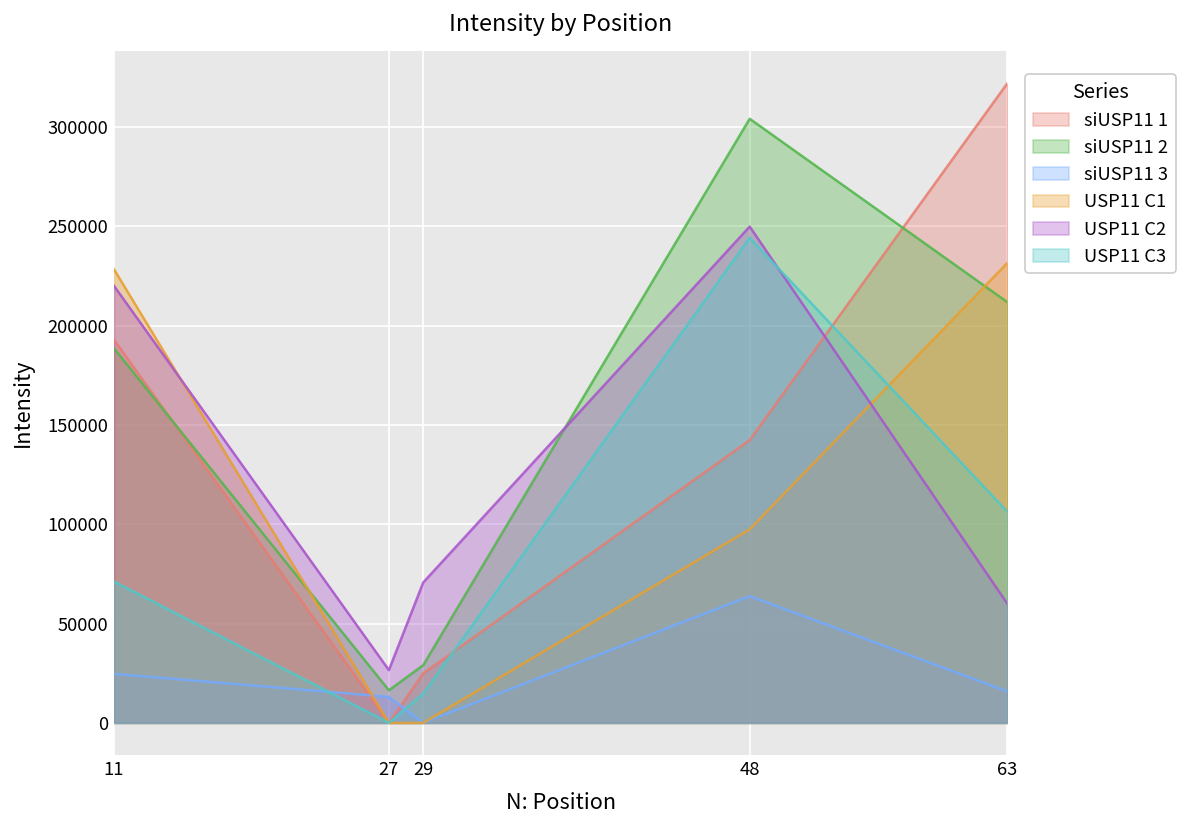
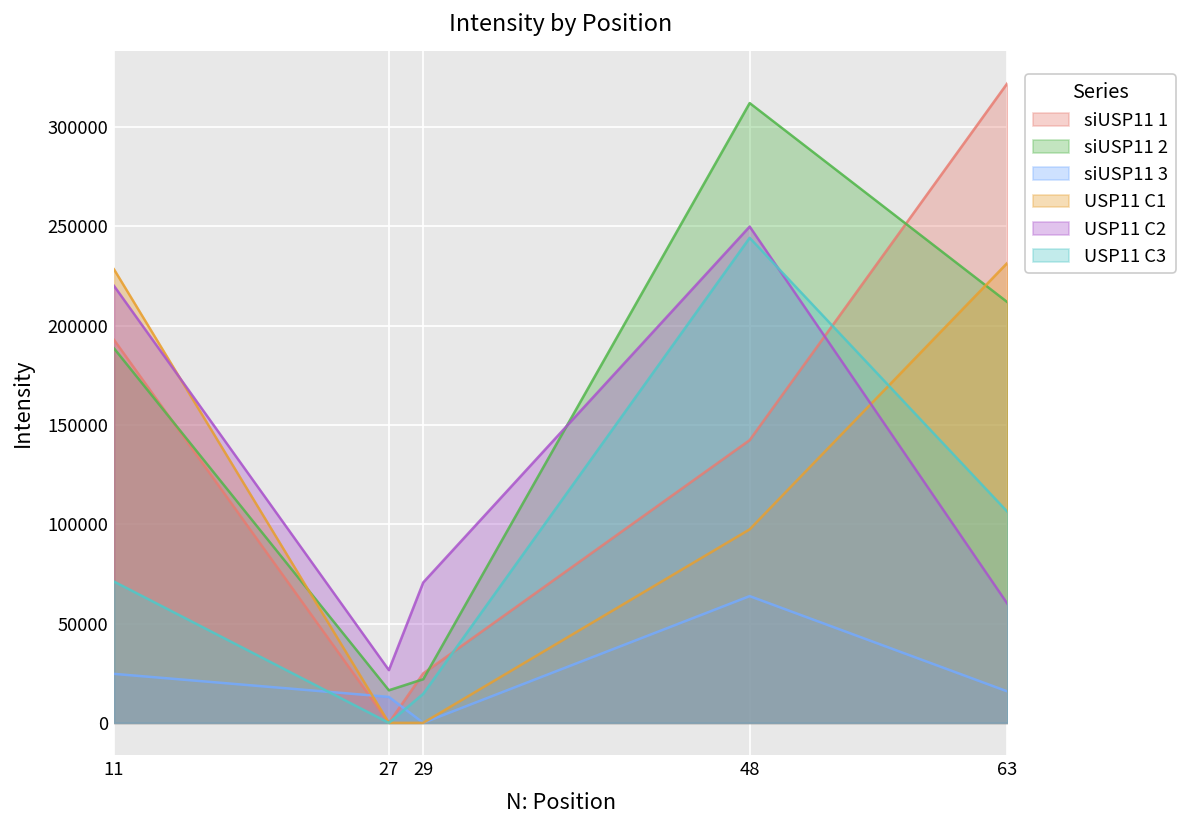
siUSP11 2, 29: 29000 -> 22000
siUSP11 2, 48: 304000 -> 312000
